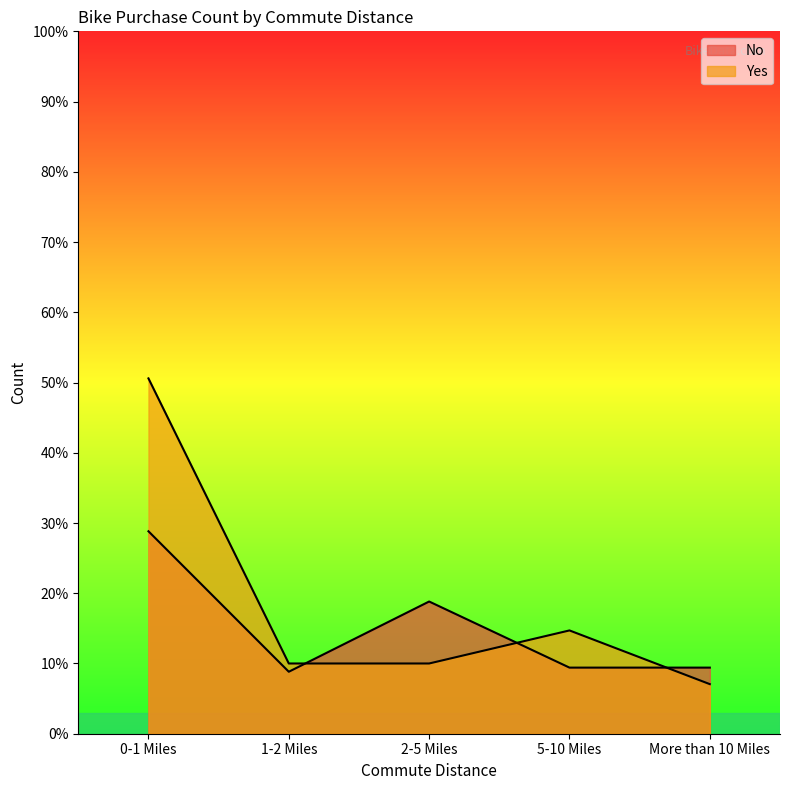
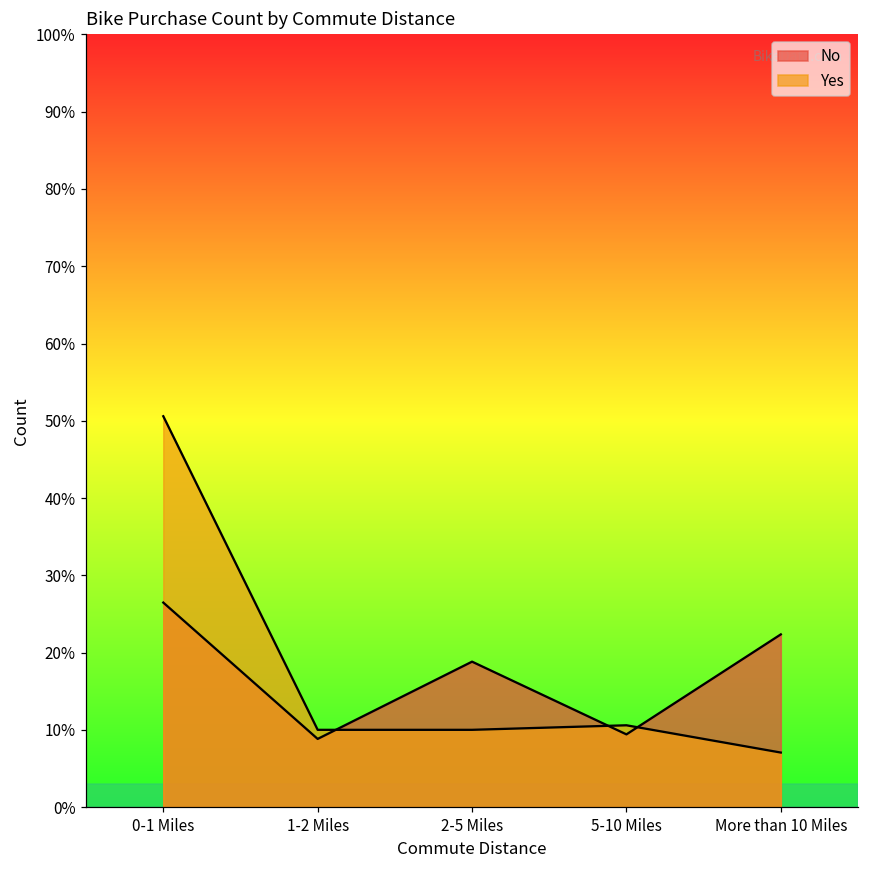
No, 0-1 Miles: 29% -> 26%
Yes, 5-10 Miles: 15% -> 11%
No, More than 10 Miles: 9% -> 22%
